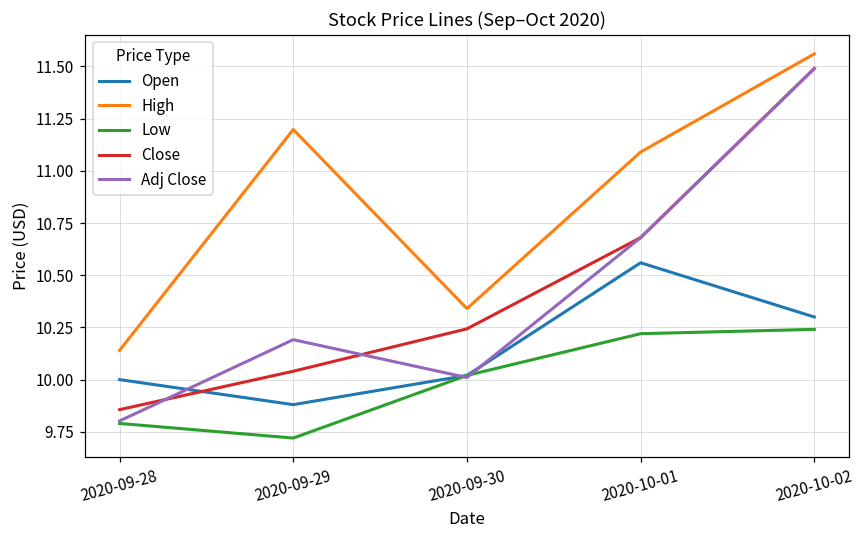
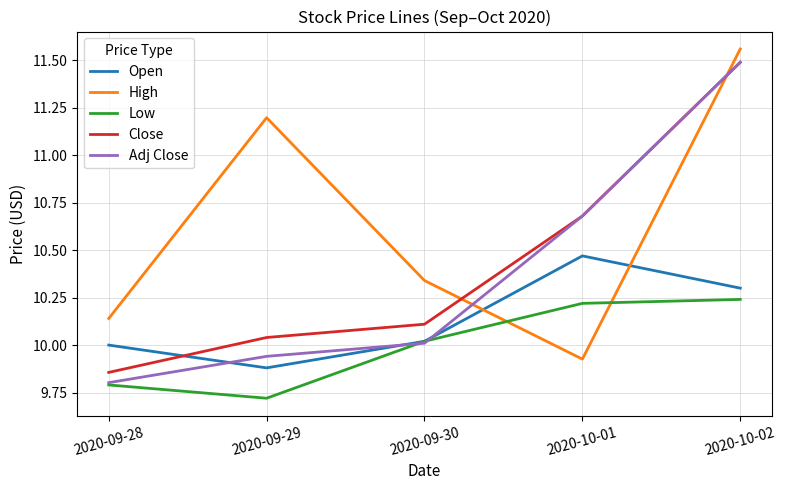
Adj Close, 2020-09-29: 10.19 -> 9.94
Close, 2020-09-30: 10.24 -> 10.11
Open, 2020-10-01: 10.56 -> 10.47
High, 2020-10-01: 11.09 -> 9.93
